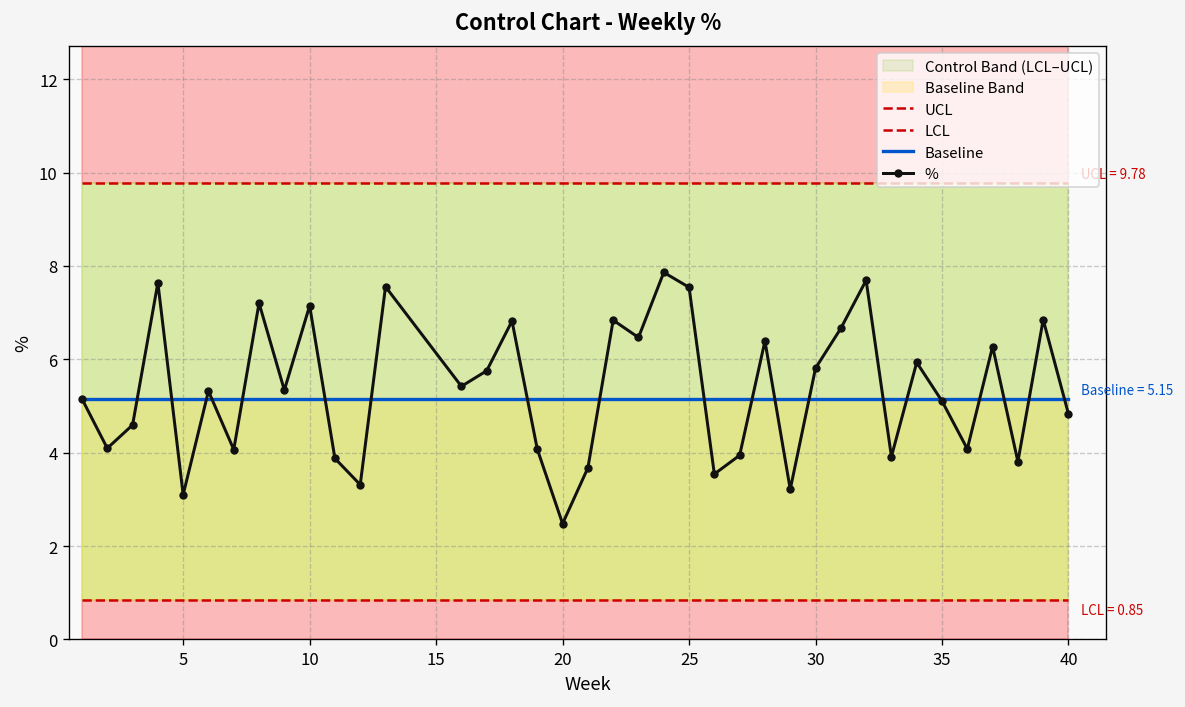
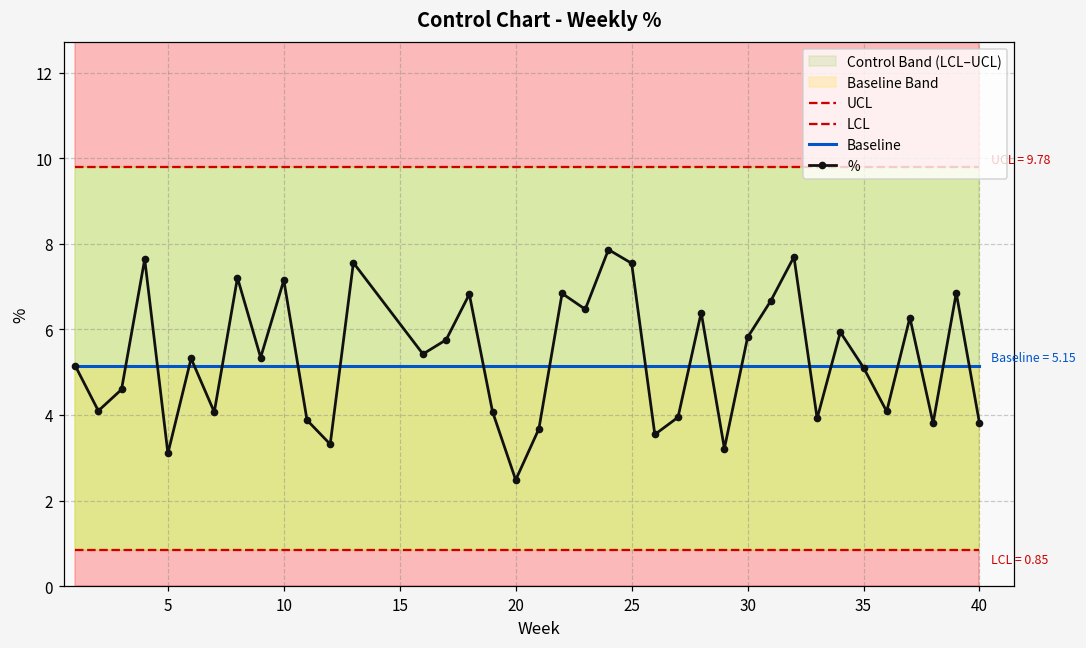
%, 40: 4.8 -> 3.8
